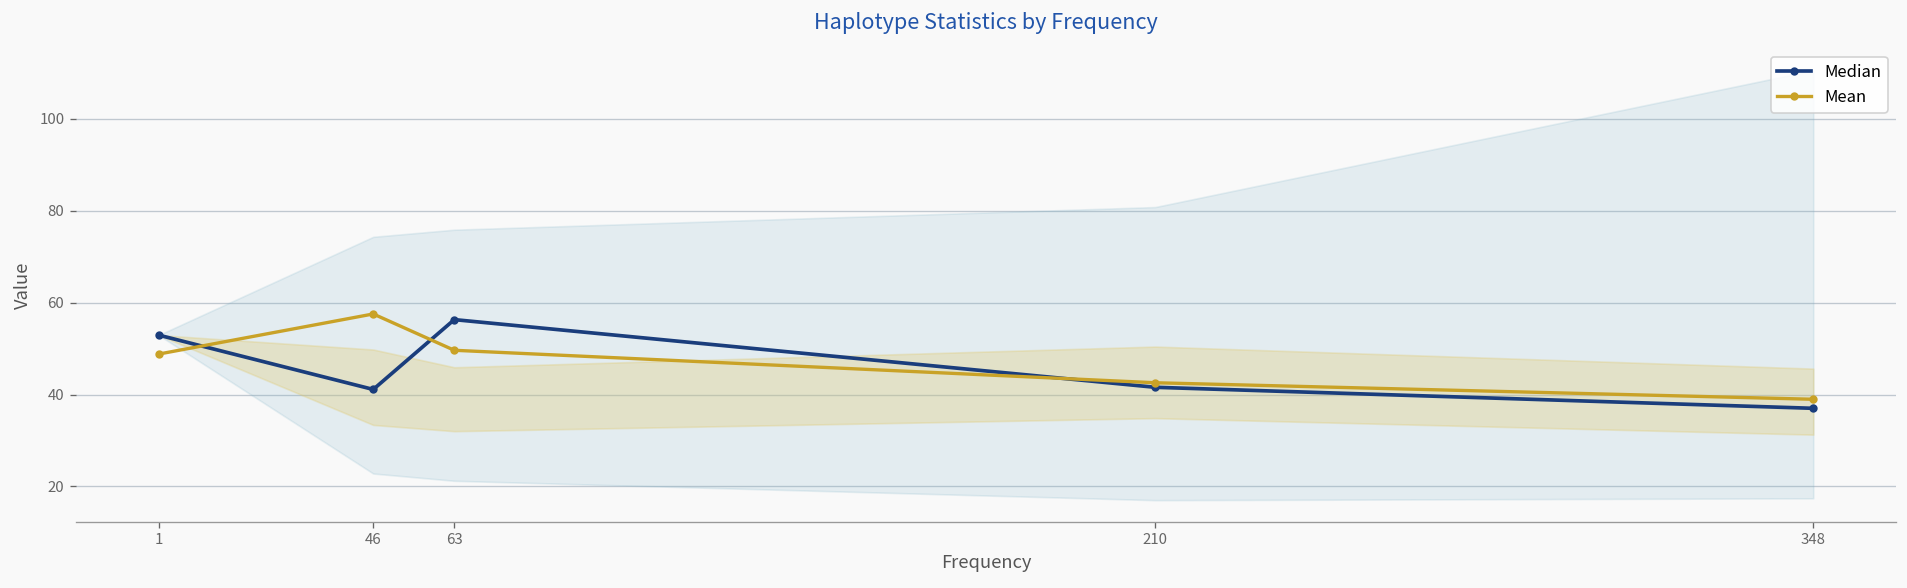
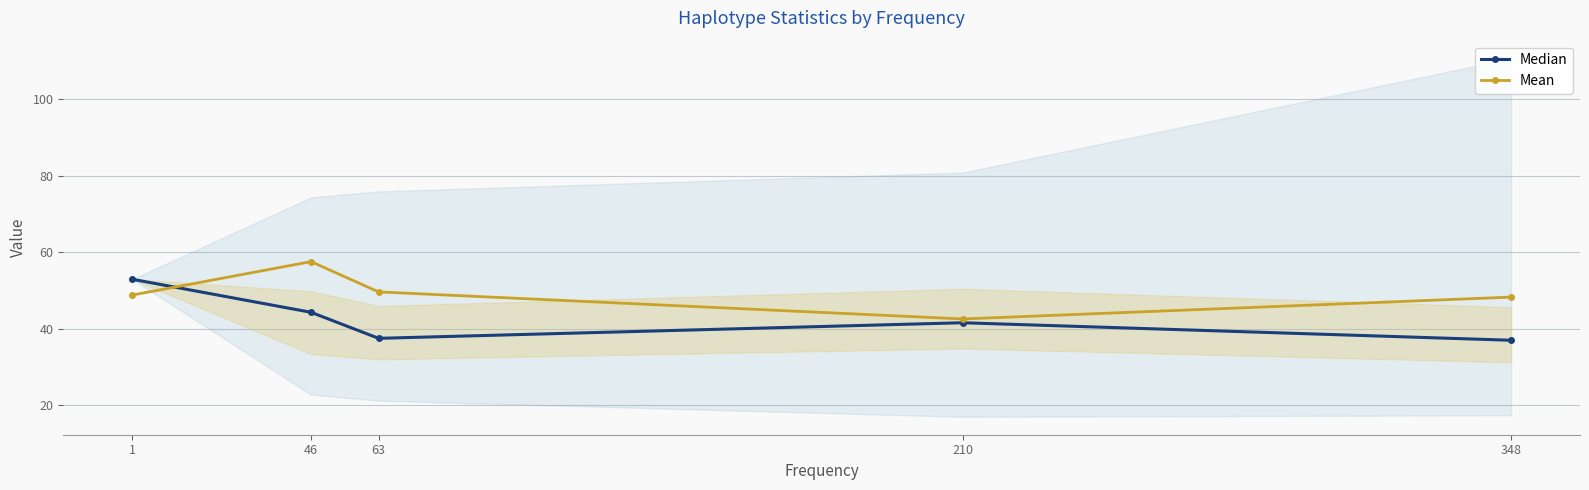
Median, 46: 41 -> 44
Median, 63: 56 -> 38
Mean, 348: 39 -> 48
